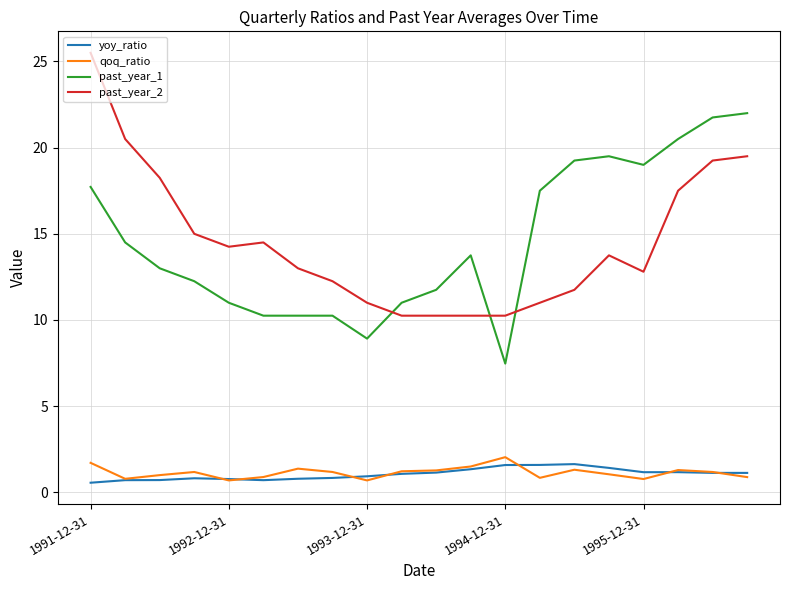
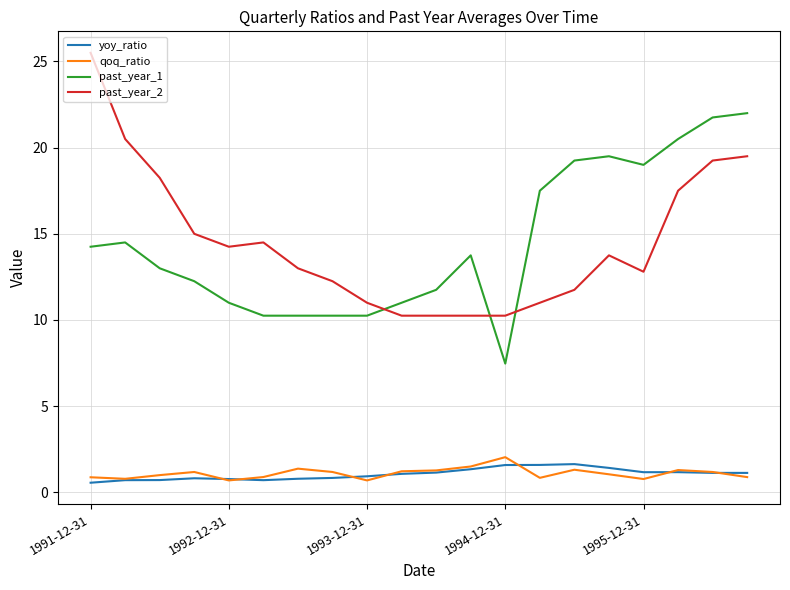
qoq_ratio, 1991-12-31: 1.7 -> 0.9
past_year_1, 1991-12-31: 17.7 -> 14.3
past_year_1, 1993-12-31: 8.9 -> 10.3
